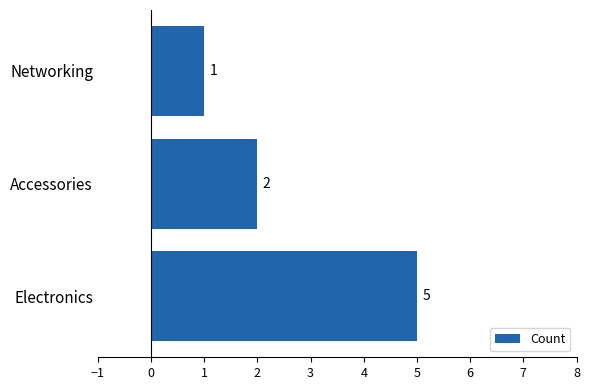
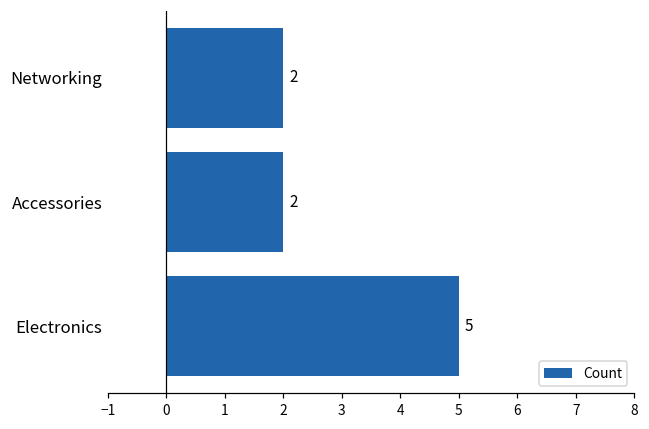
Networking: 1 -> 2
